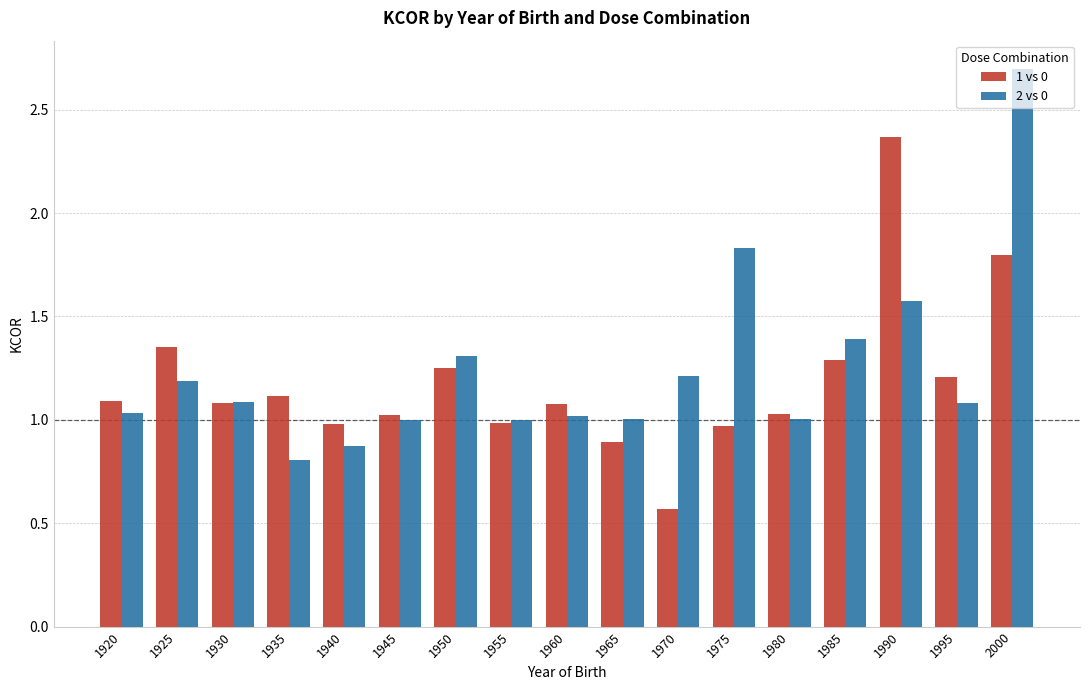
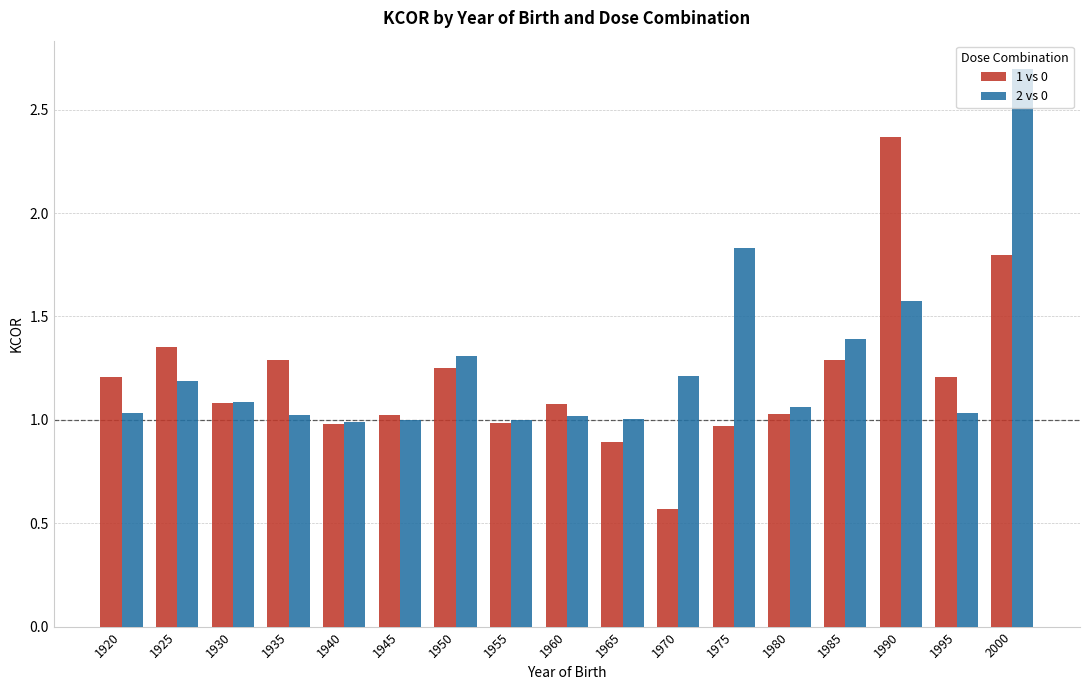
1 vs 0, 1920: 1.09 -> 1.21
1 vs 0, 1935: 1.12 -> 1.29
2 vs 0, 1935: 0.81 -> 1.02
2 vs 0, 1940: 0.88 -> 0.99
2 vs 0, 1980: 1.00 -> 1.06
2 vs 0, 1995: 1.08 -> 1.03
